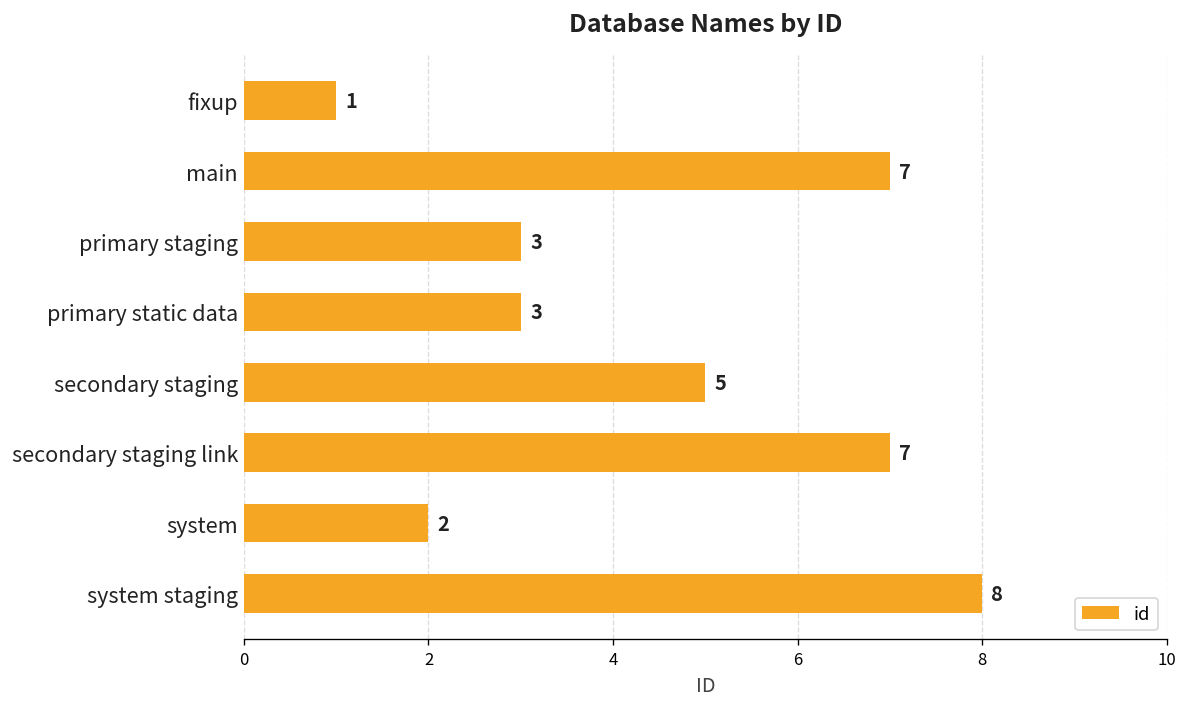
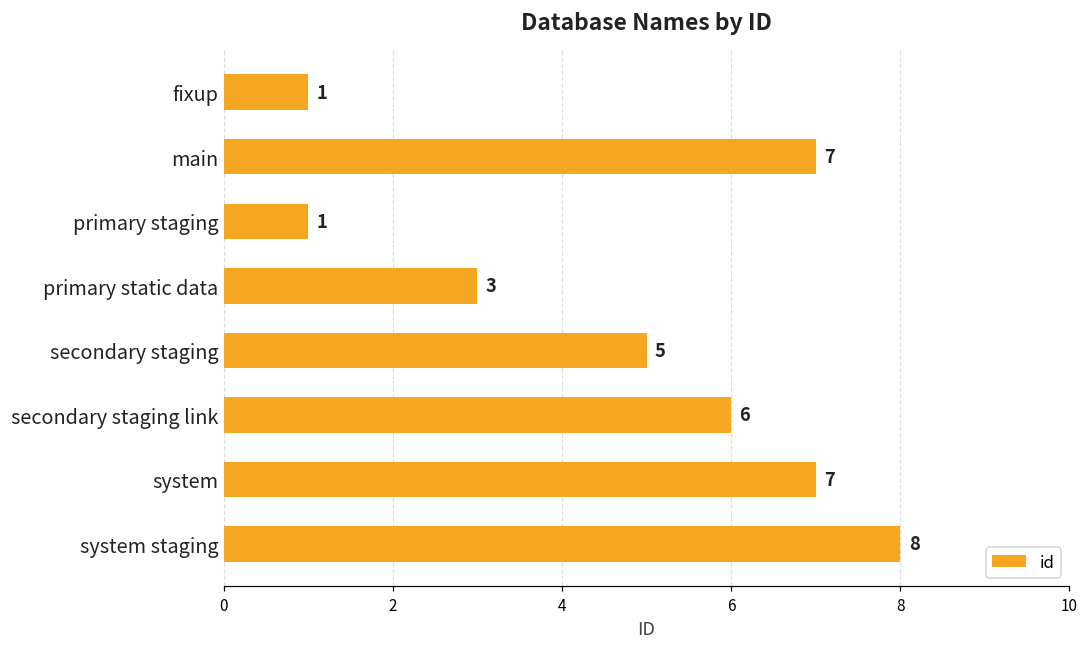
primary staging: 3 -> 1
secondary staging link: 7 -> 6
system: 2 -> 7
